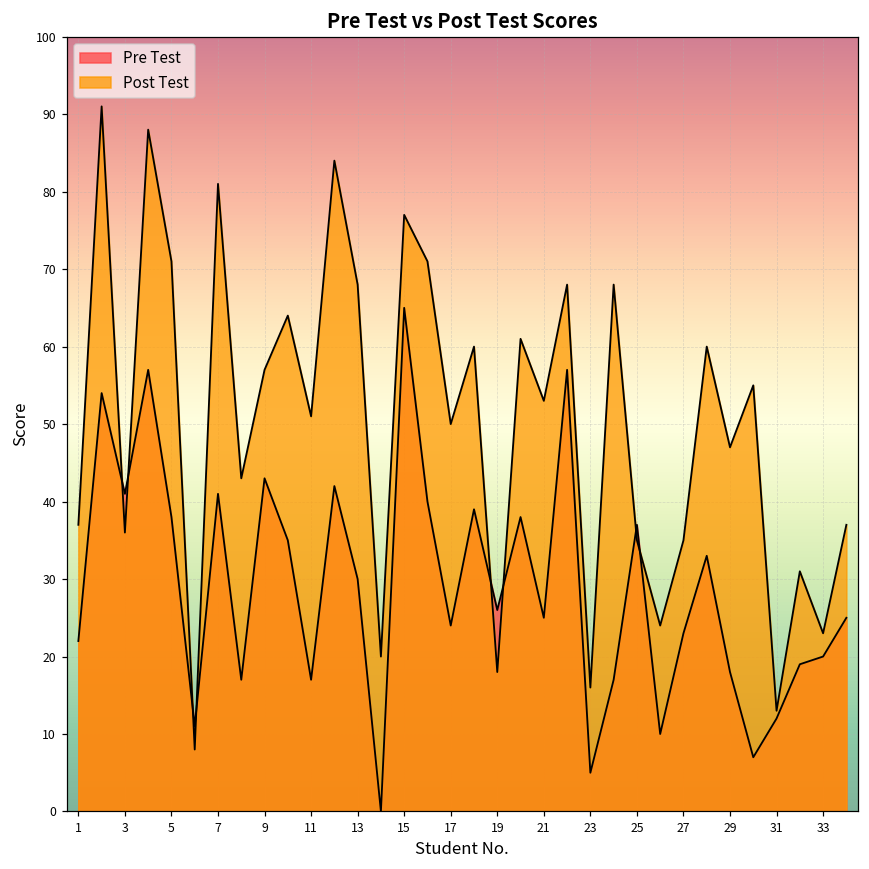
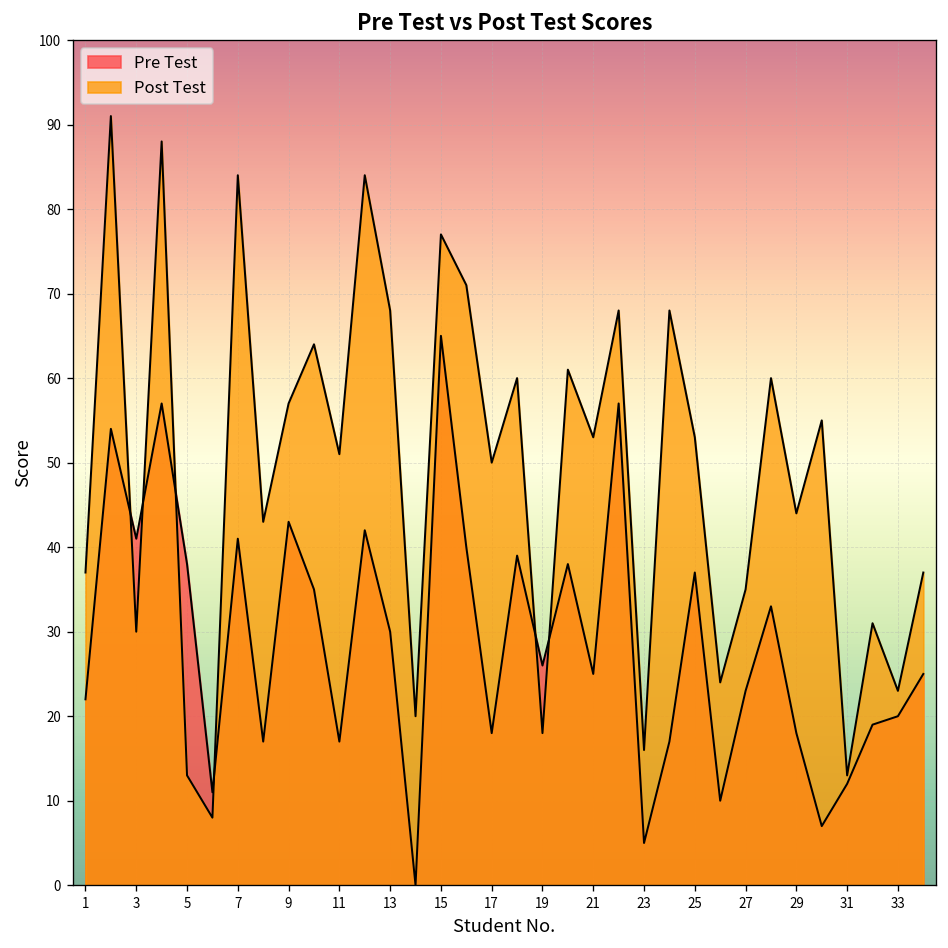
Post Test, 3: 36 -> 30
Post Test, 5: 71 -> 13
Post Test, 7: 81 -> 84
Pre Test, 17: 24 -> 18
Post Test, 25: 35 -> 53
Post Test, 29: 47 -> 44
